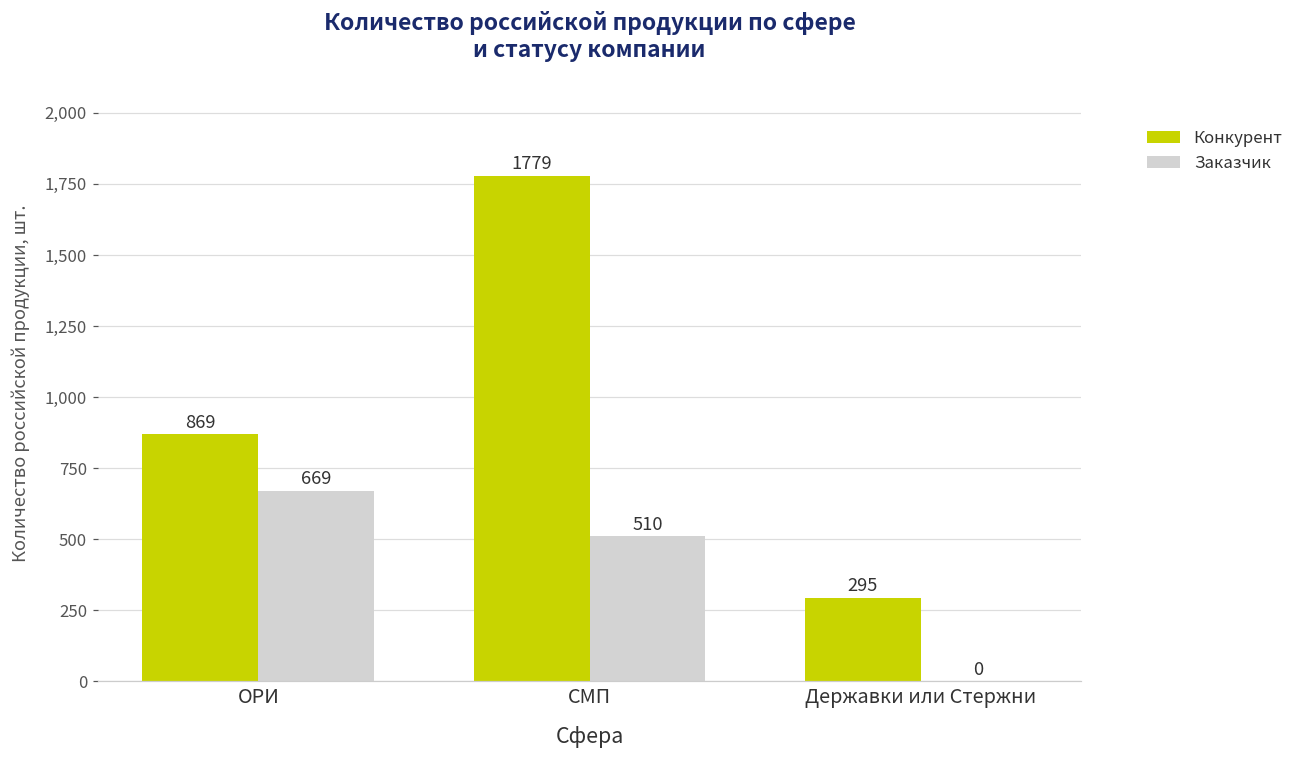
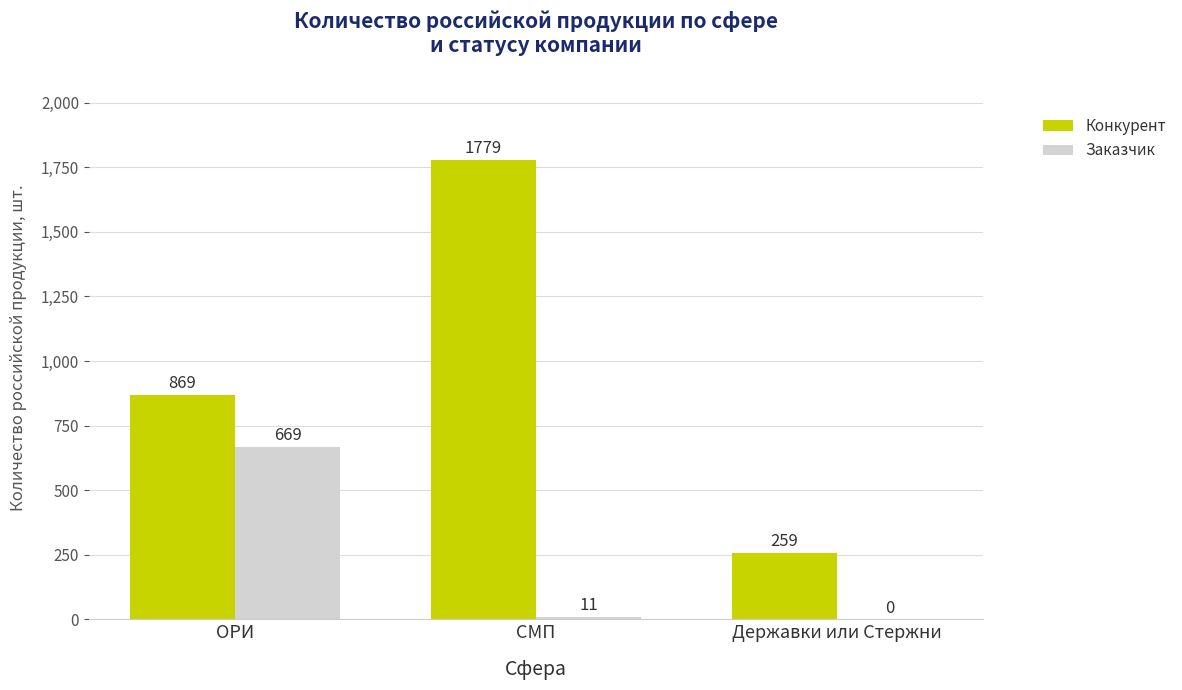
Заказчик, СМП: 510 -> 11
Конкурент, Державки или Стержни: 295 -> 259
